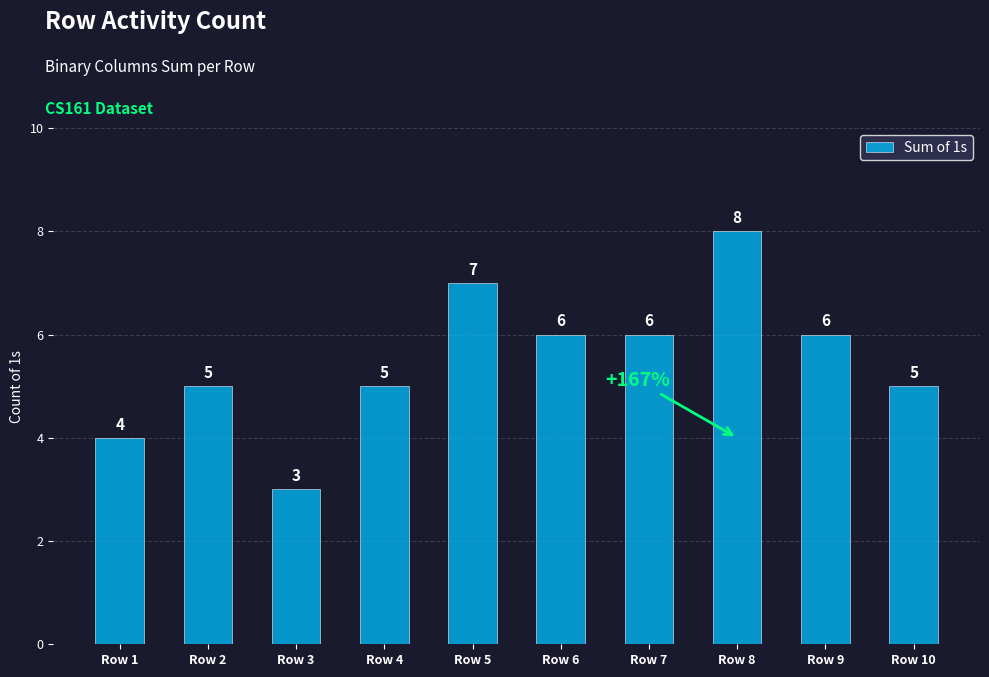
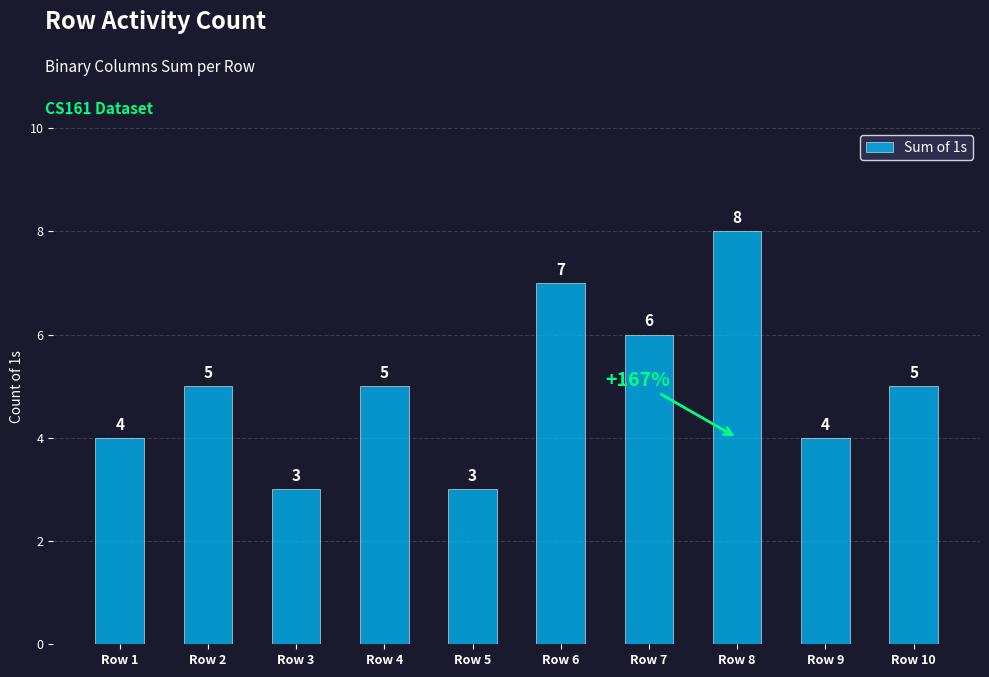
Row 5: 7 -> 3
Row 6: 6 -> 7
Row 9: 6 -> 4
